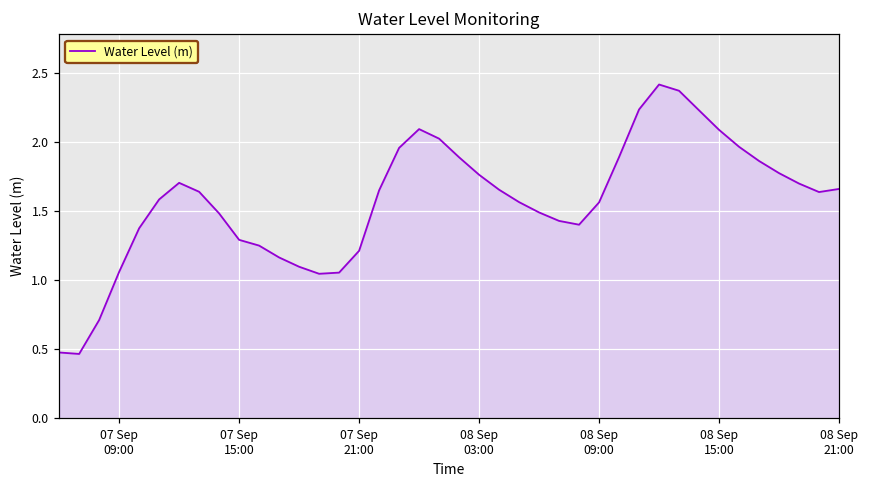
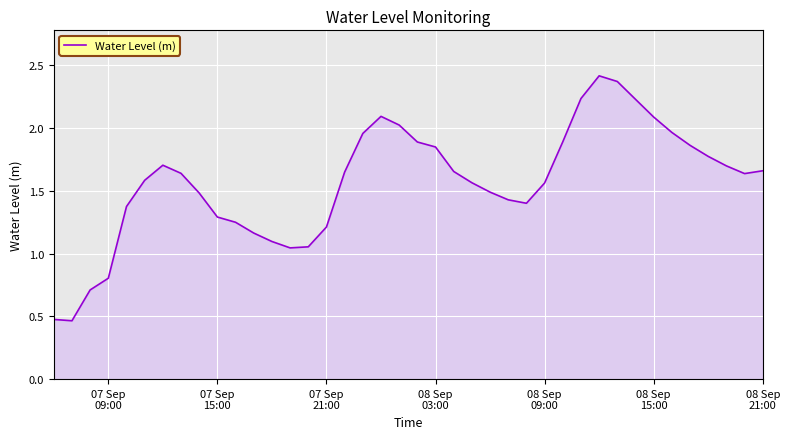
07 Sep 09:00: 1.06 -> 0.80
08 Sep 03:00: 1.76 -> 1.85
